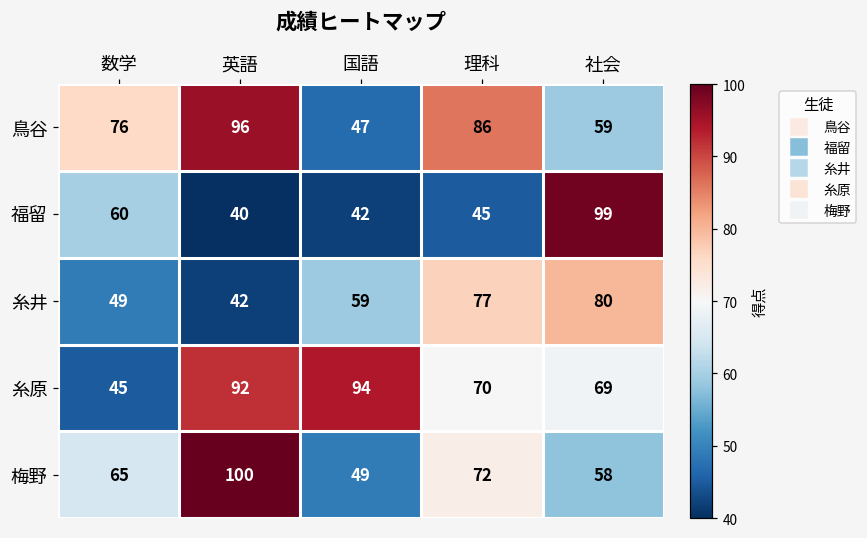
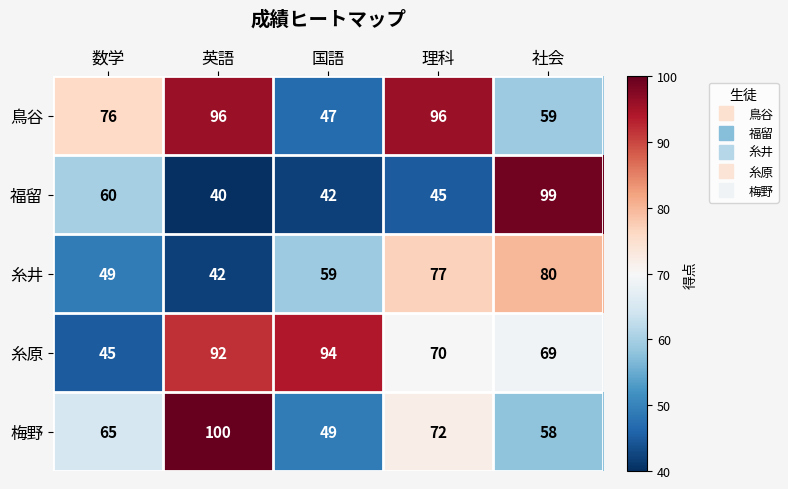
鳥谷, 理科: 86 -> 96
